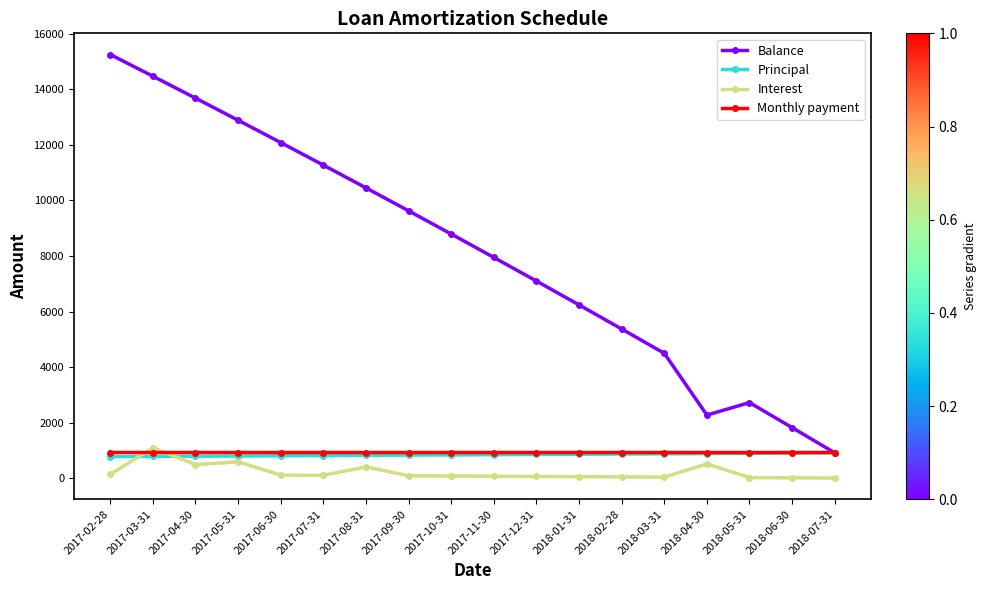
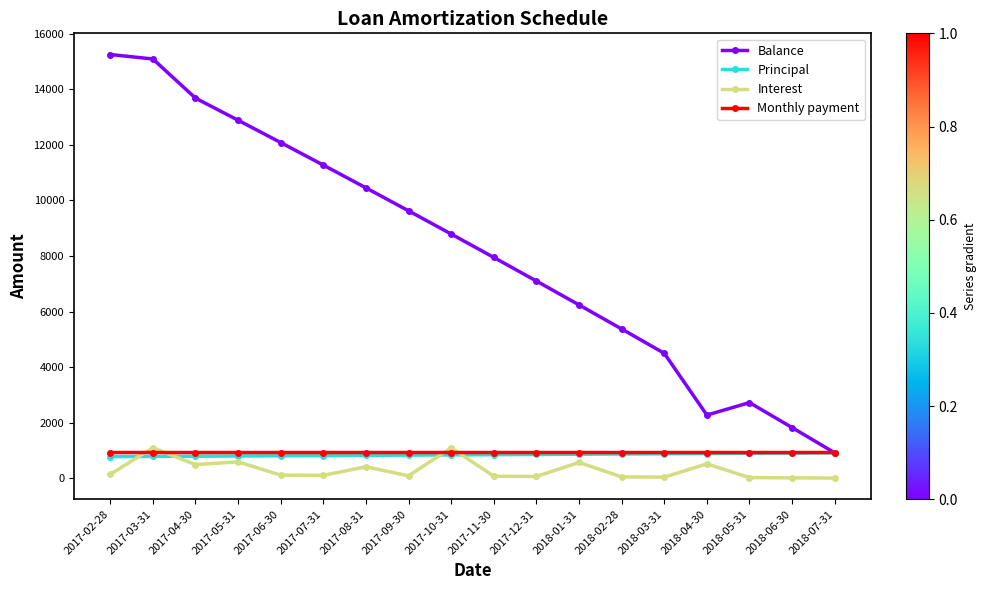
Balance, 2017-03-31: 14500 -> 15100
Interest, 2017-10-31: 100 -> 1100
Interest, 2018-01-31: 100 -> 600
